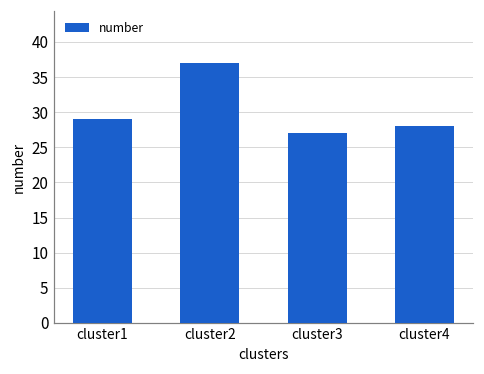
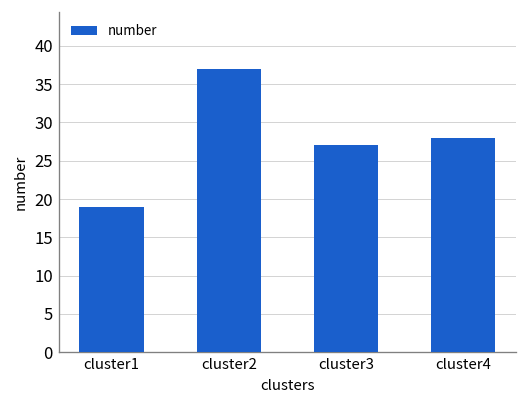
cluster1: 29 -> 19
